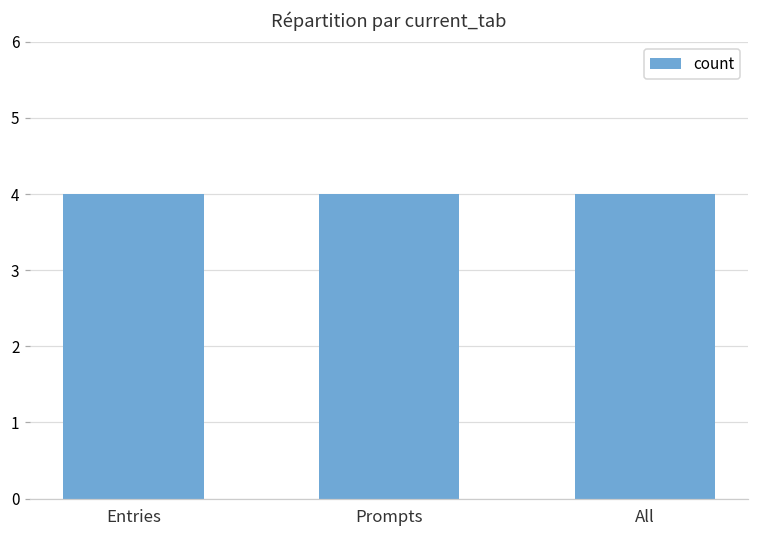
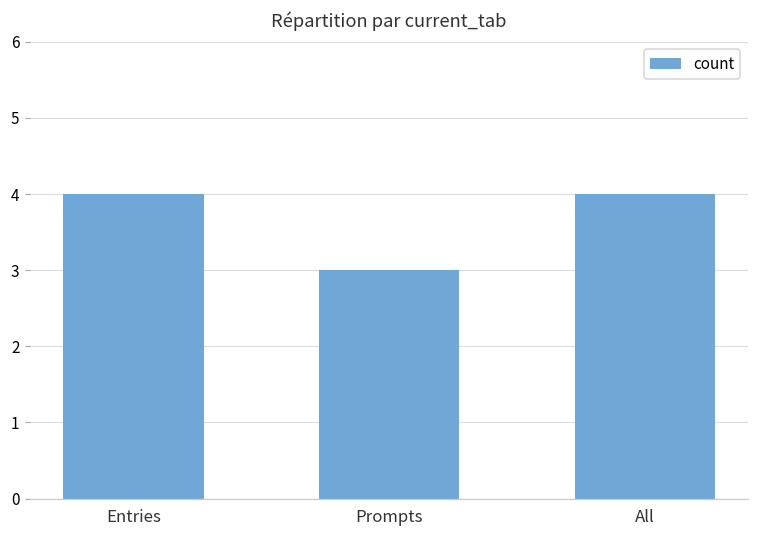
Prompts: 4 -> 3
